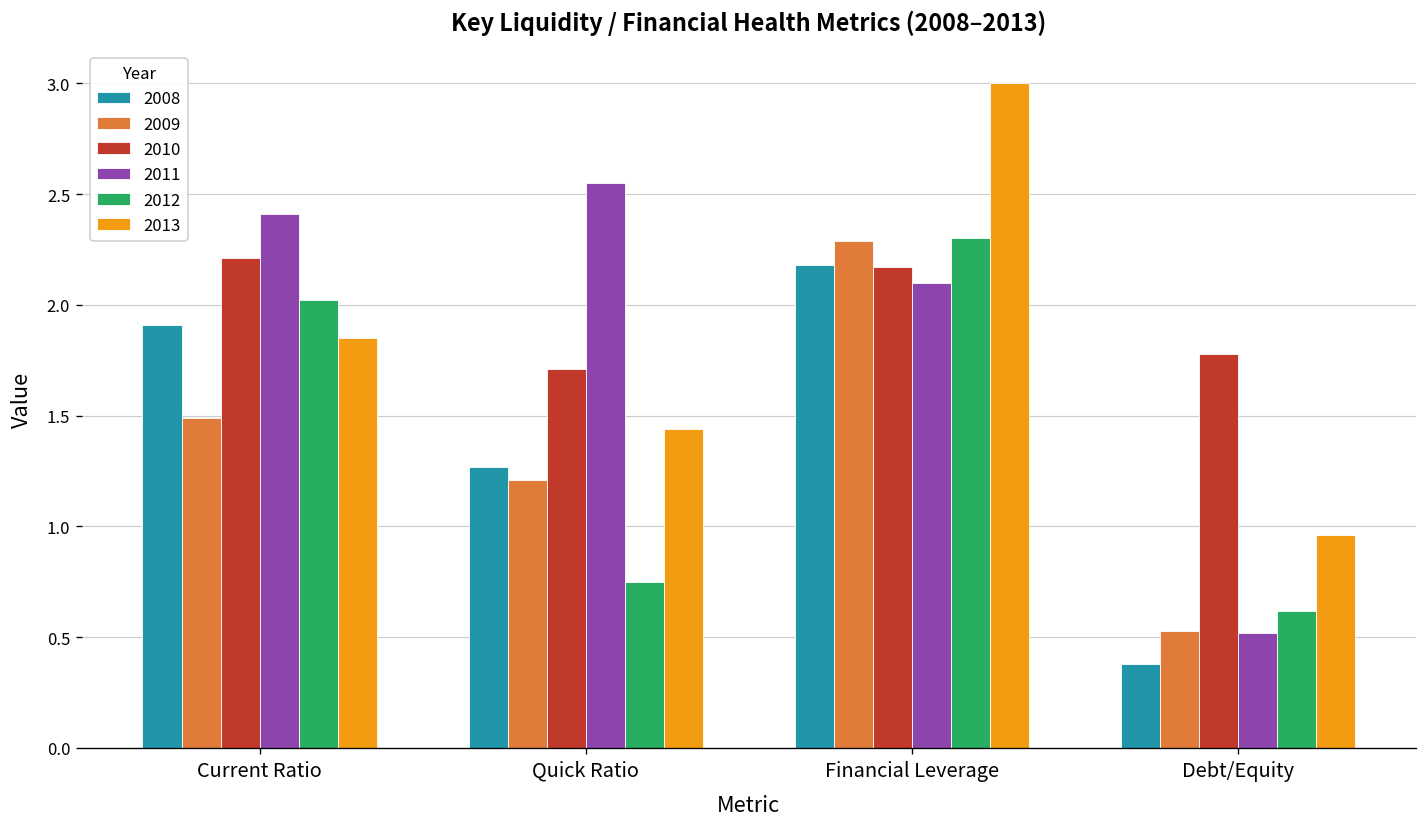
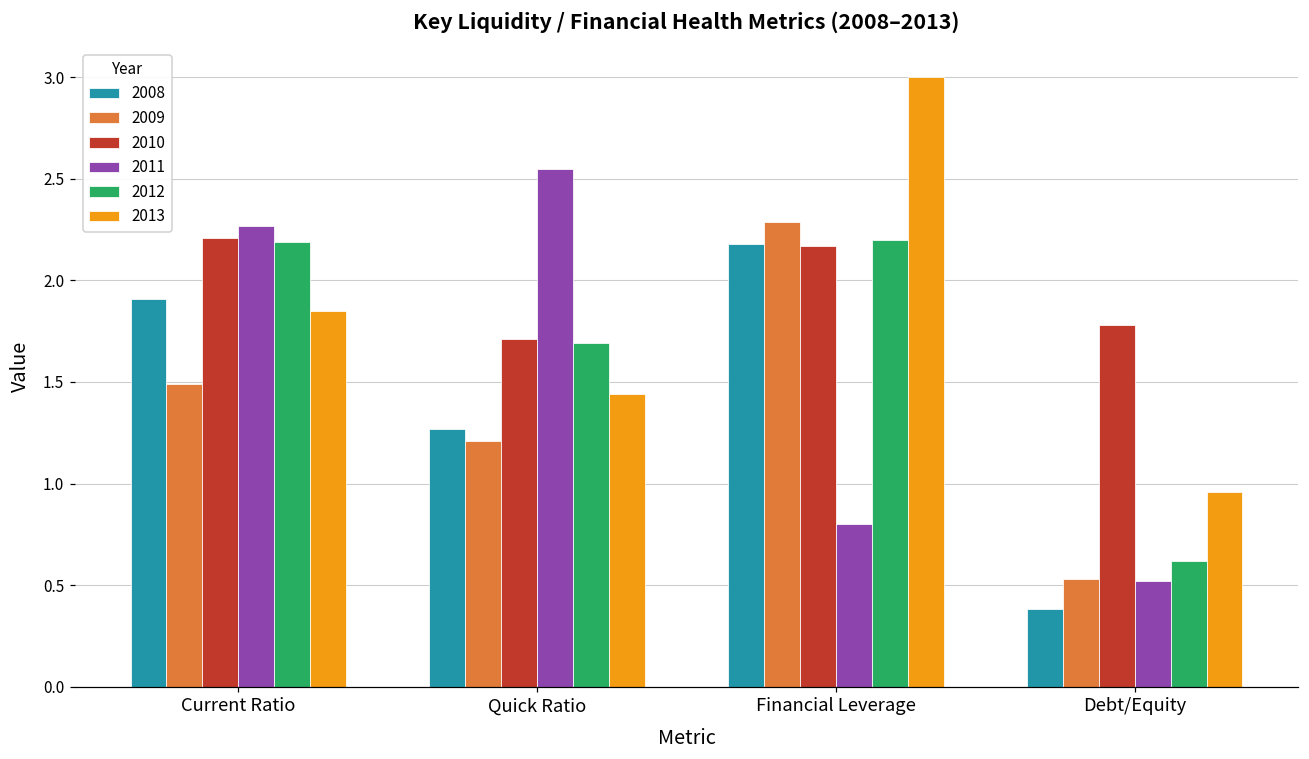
2011, Current Ratio: 2.41 -> 2.27
2012, Current Ratio: 2.02 -> 2.19
2012, Quick Ratio: 0.75 -> 1.69
2011, Financial Leverage: 2.1 -> 0.8
2012, Financial Leverage: 2.3 -> 2.2
